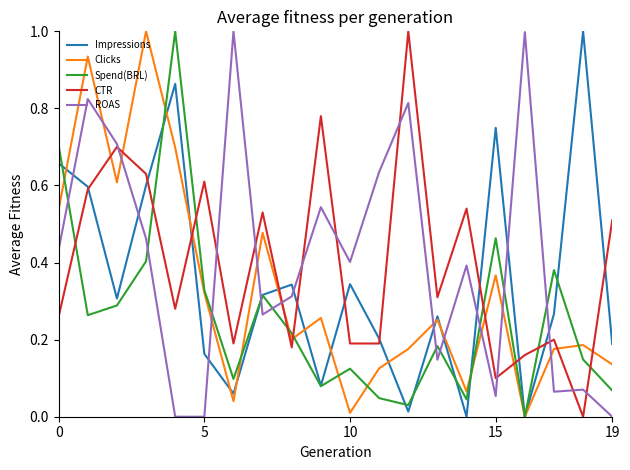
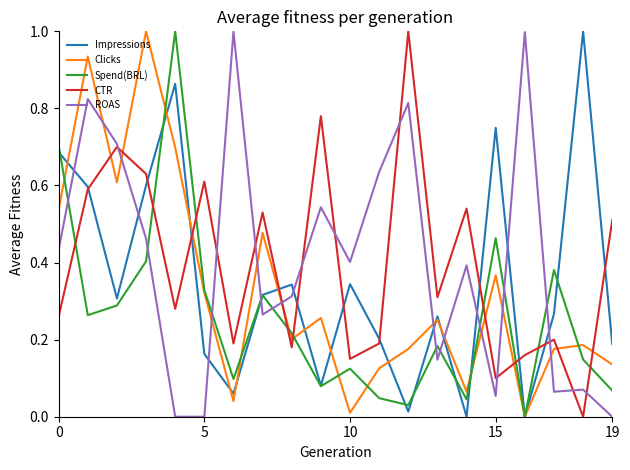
Impressions, 0: 0.66 -> 0.69
CTR, 10: 0.19 -> 0.15
